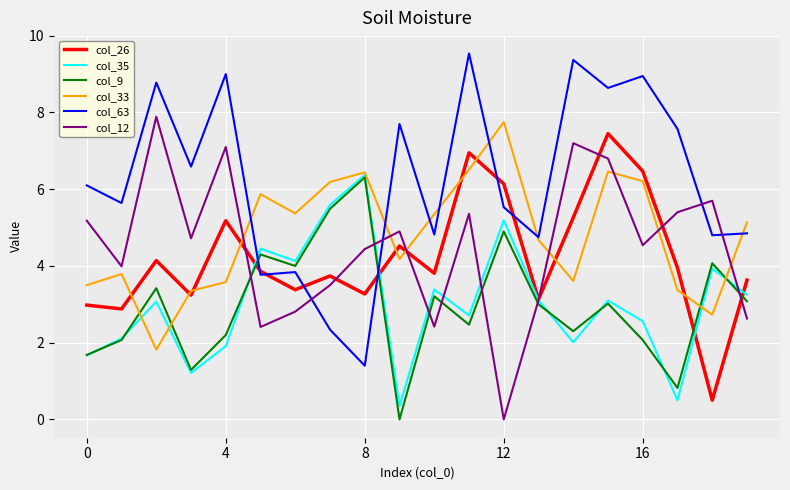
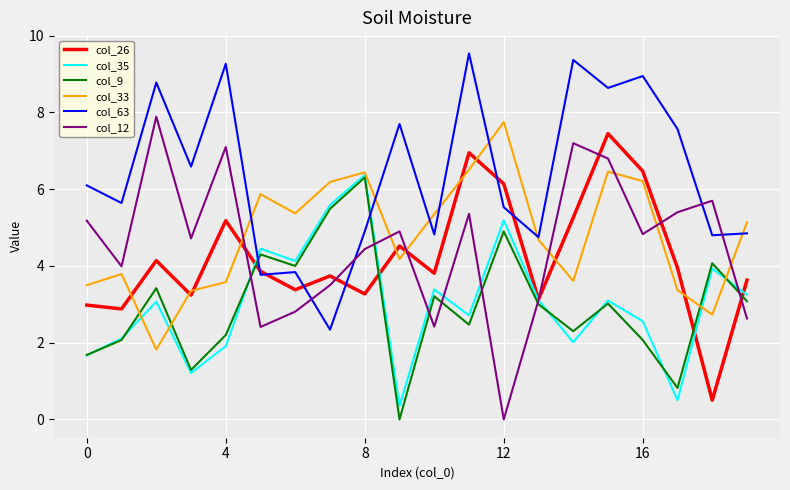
col_63, 4: 9.0 -> 9.3
col_63, 8: 1.4 -> 4.9
col_12, 16: 4.5 -> 4.8
